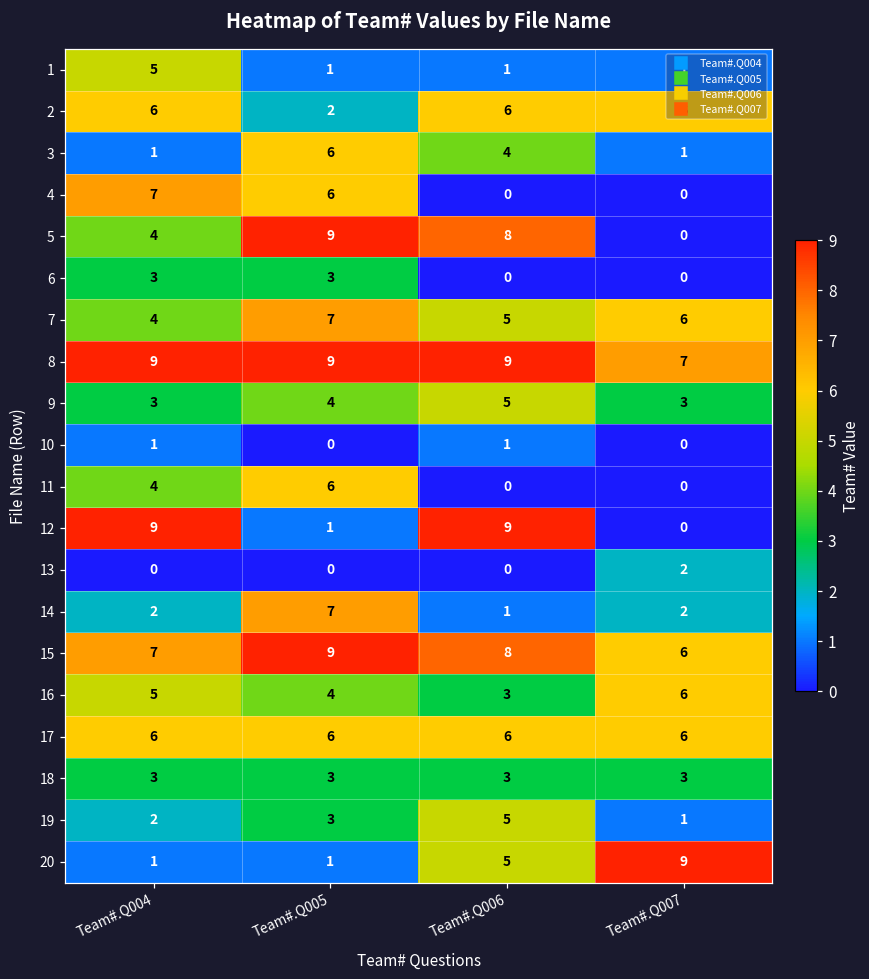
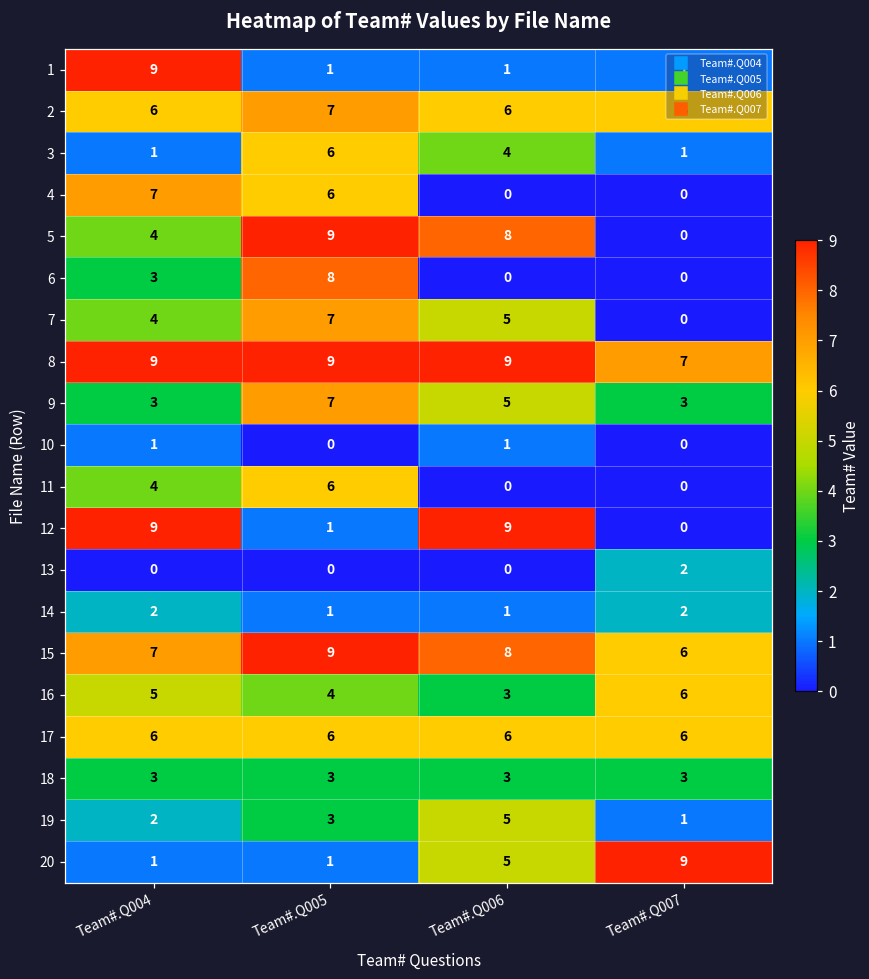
1, Team#.Q004: 5 -> 9
2, Team#.Q005: 2 -> 7
6, Team#.Q005: 3 -> 8
7, Team#.Q007: 6 -> 0
9, Team#.Q005: 4 -> 7
14, Team#.Q005: 7 -> 1
